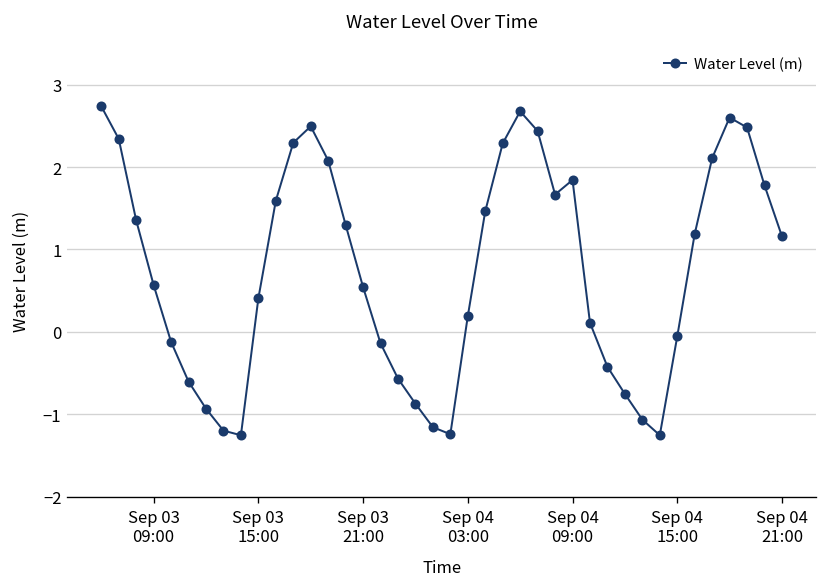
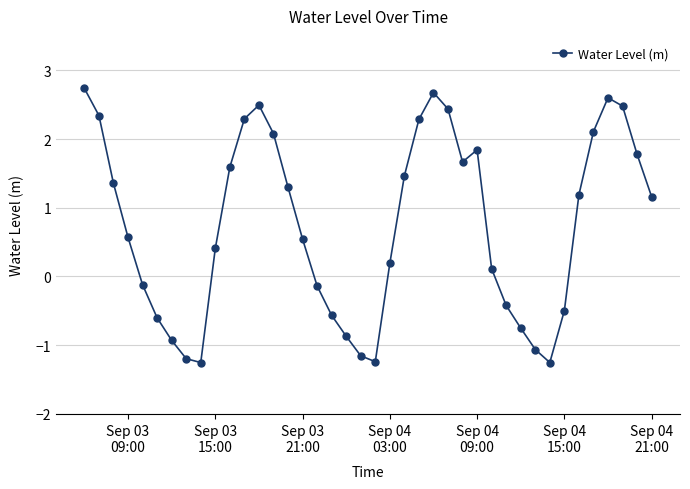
Sep 04 15:00: -0.1 -> -0.5
